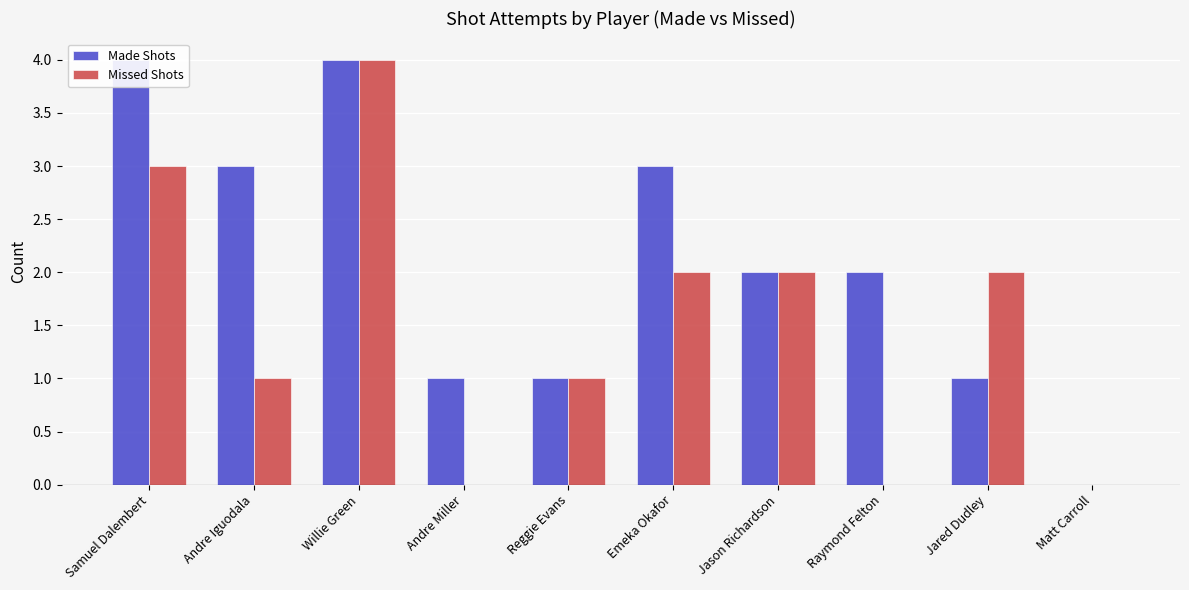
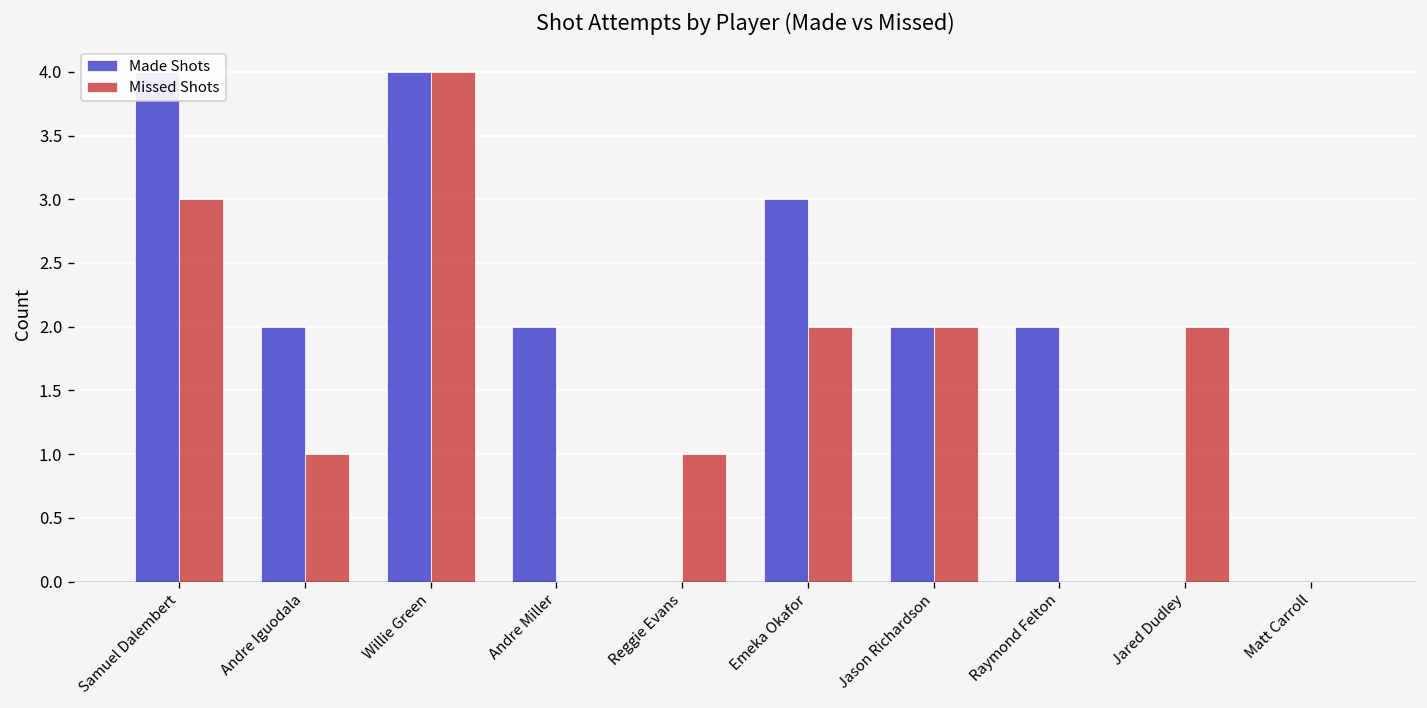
Made Shots, Andre Iguodala: 3 -> 2
Made Shots, Andre Miller: 1 -> 2
Made Shots, Reggie Evans: 1 -> 0
Made Shots, Jared Dudley: 1 -> 0
